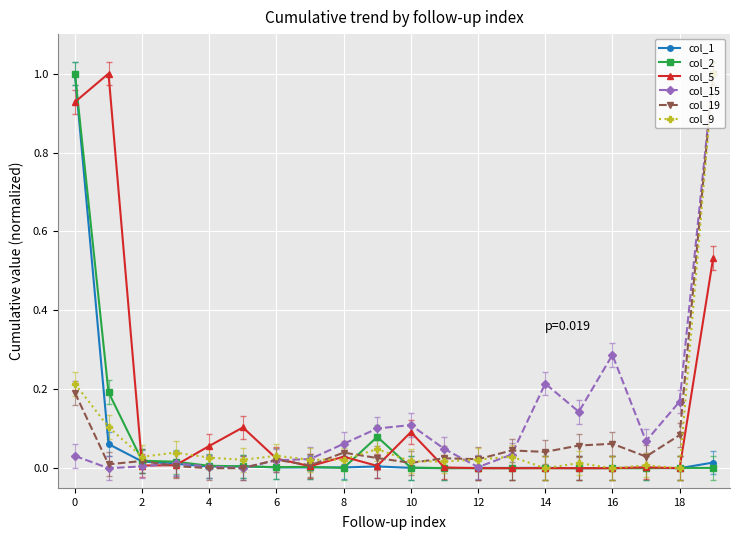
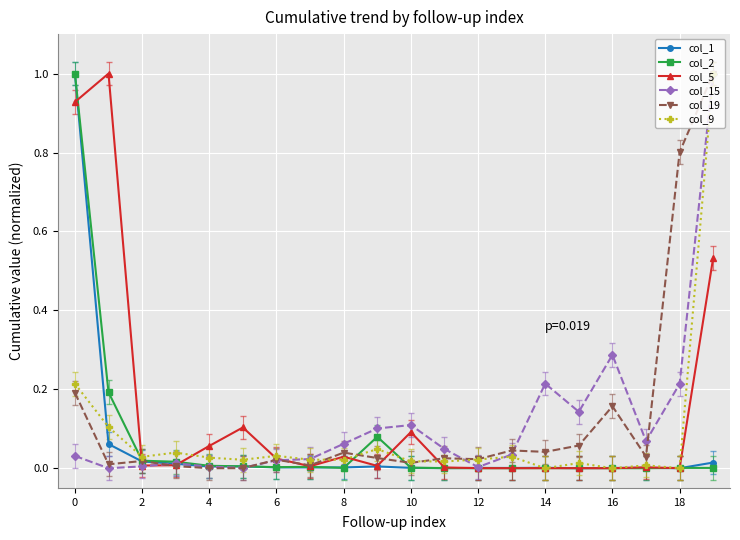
col_19, 16: 0.06 -> 0.16
col_15, 18: 0.17 -> 0.21
col_19, 18: 0.08 -> 0.80
